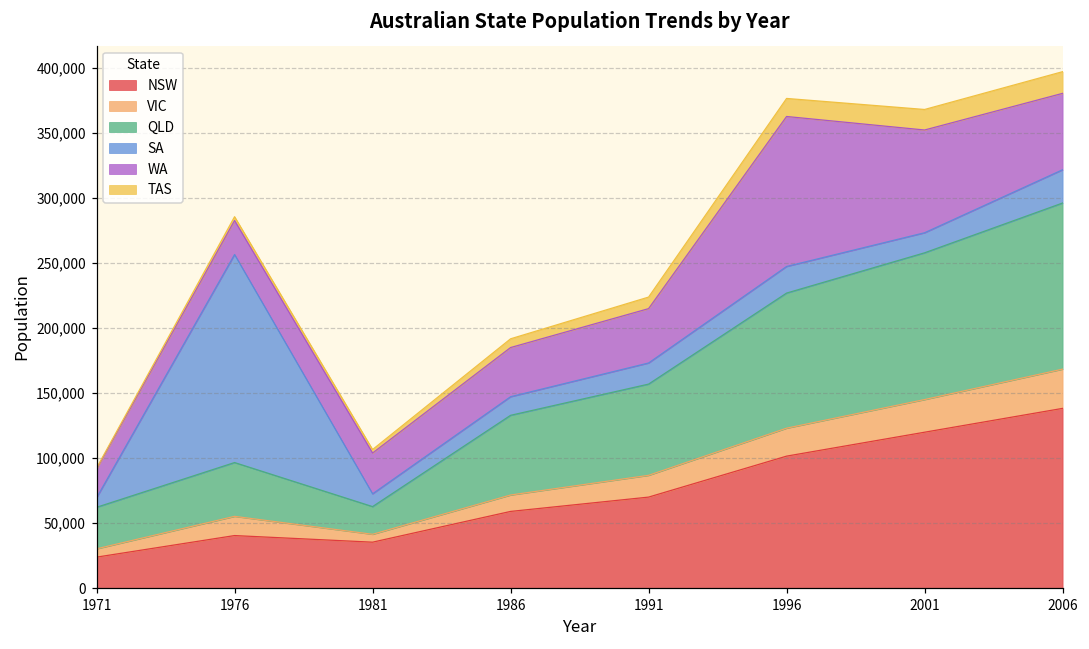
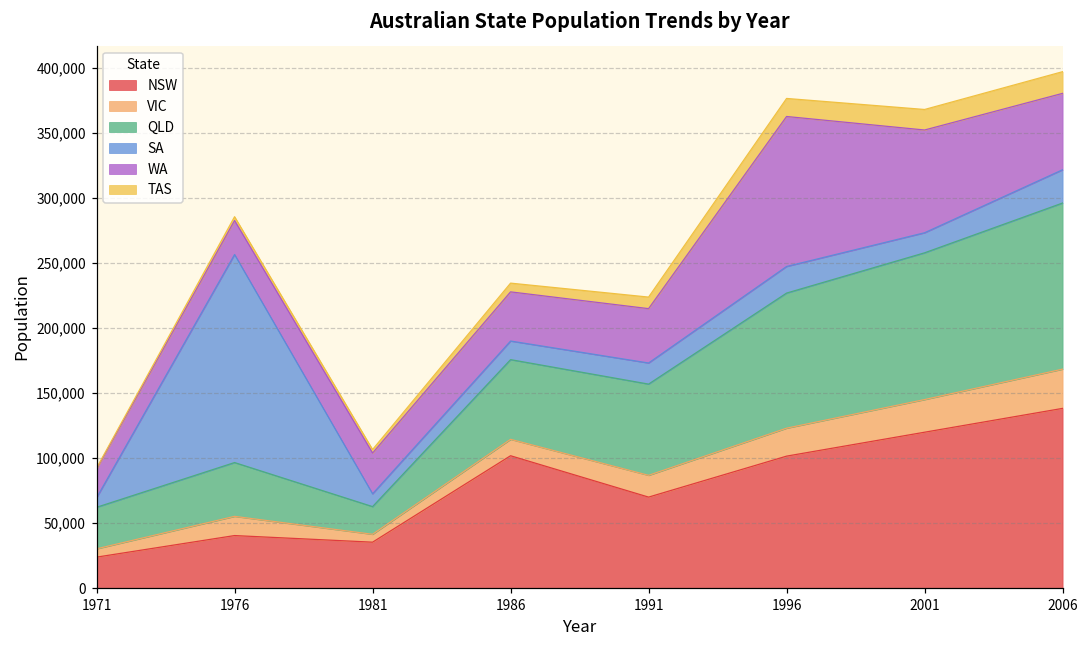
NSW, 1986: 59,000 -> 102,000
